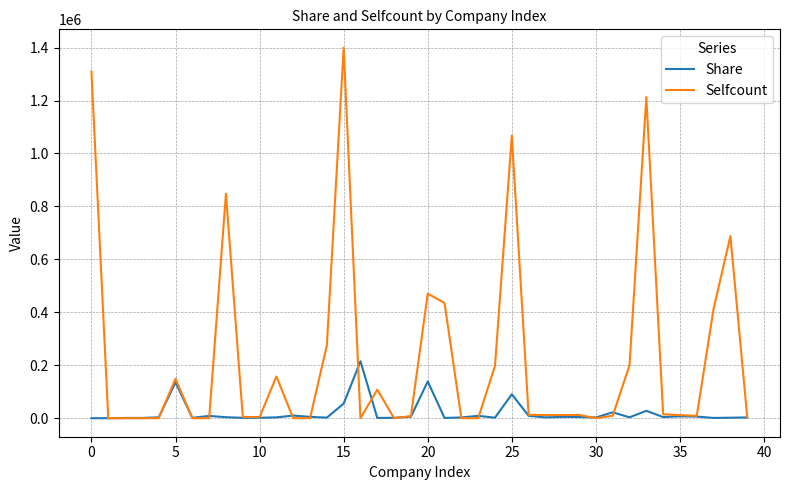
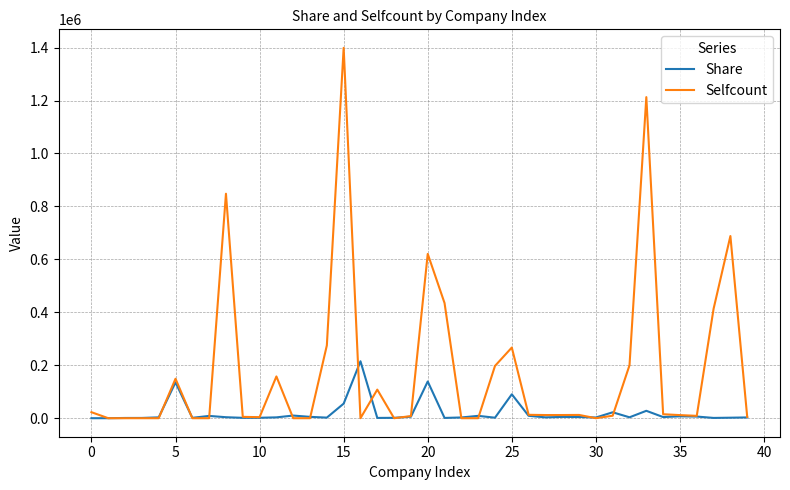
Selfcount, 0: 1310000 -> 20000
Selfcount, 20: 470000 -> 620000
Selfcount, 25: 1070000 -> 270000
